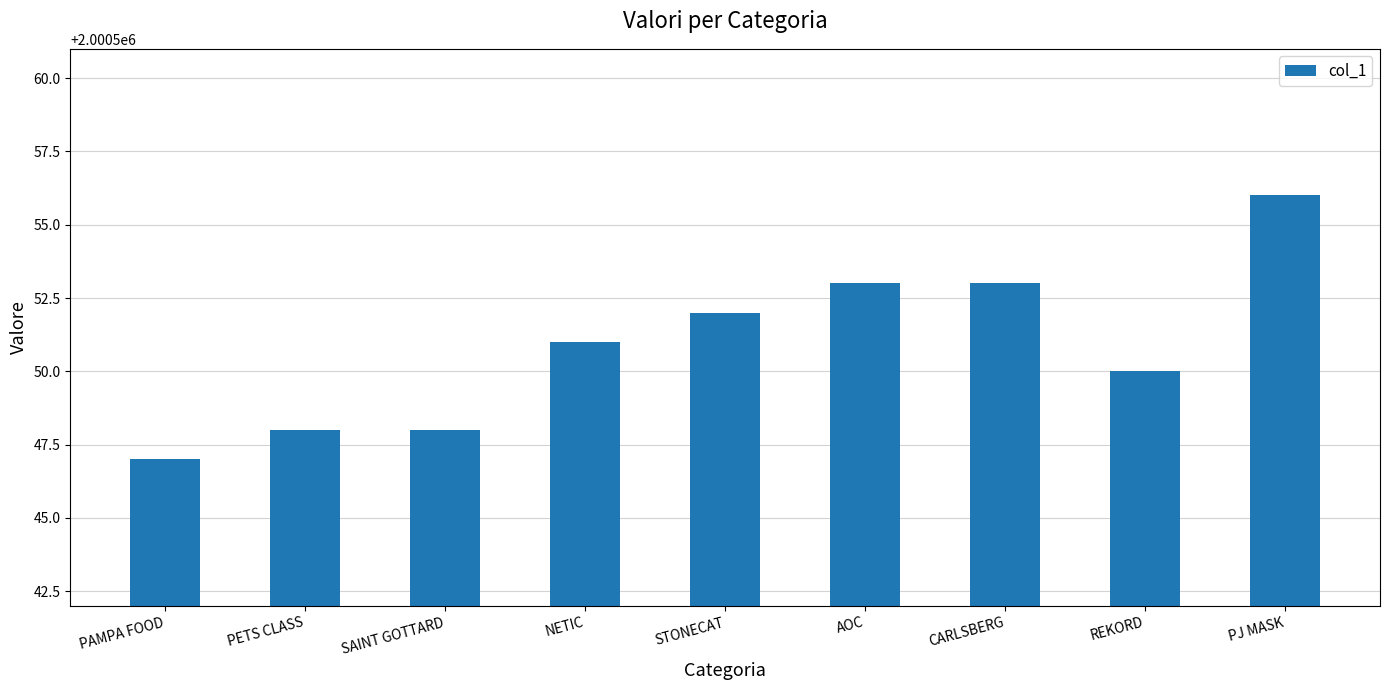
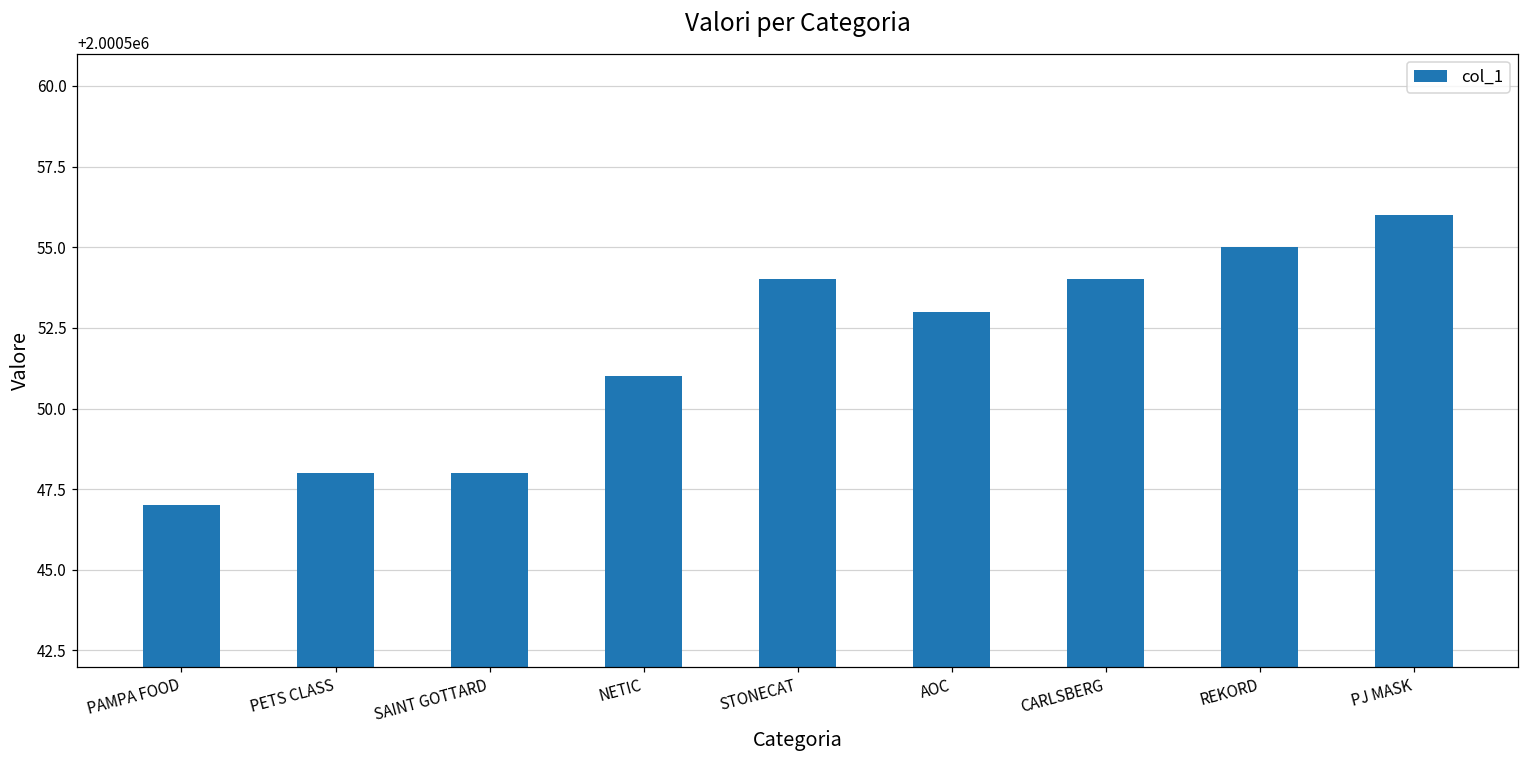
STONECAT: 2000552 -> 2000554
CARLSBERG: 2000553 -> 2000554
REKORD: 2000550 -> 2000555
